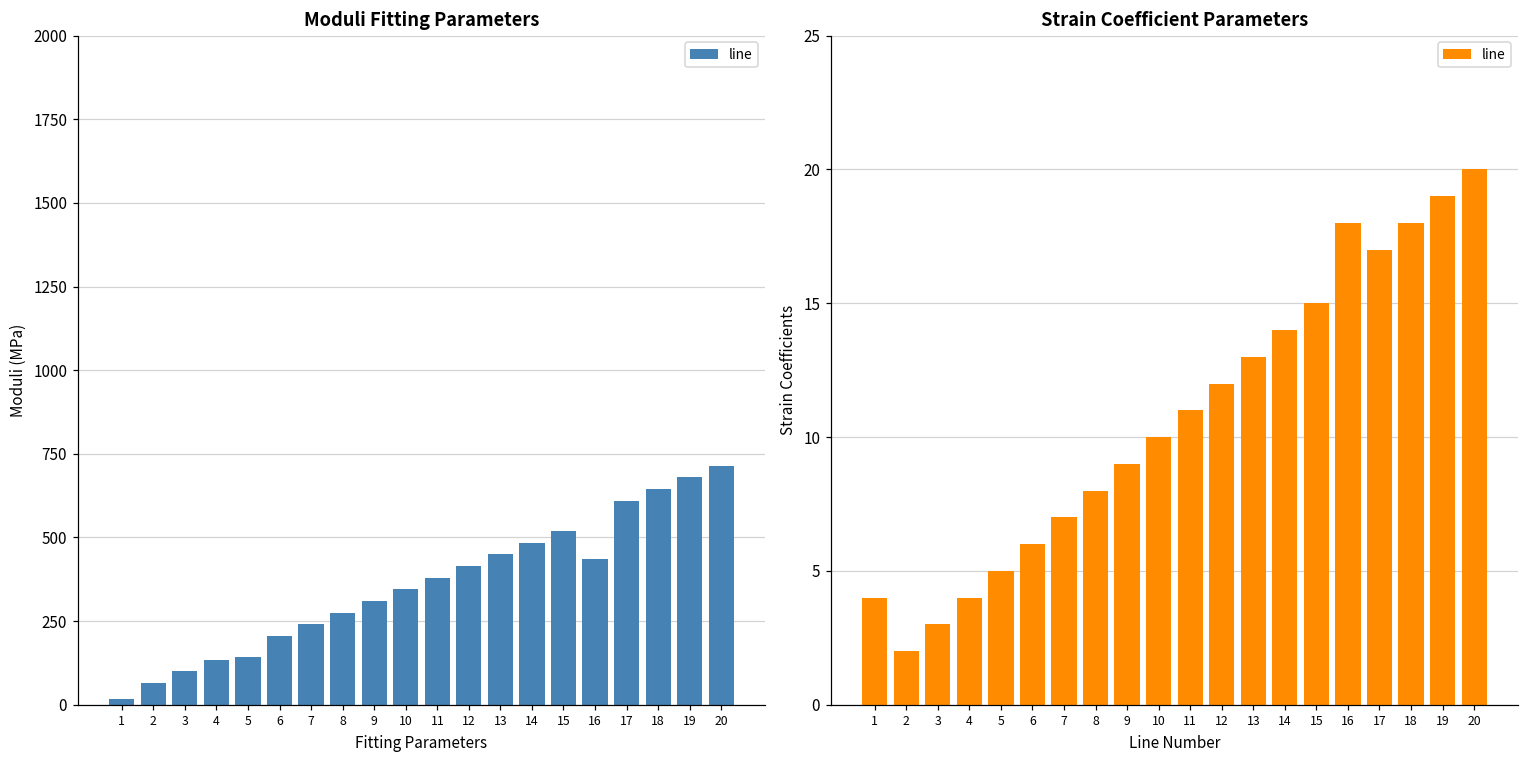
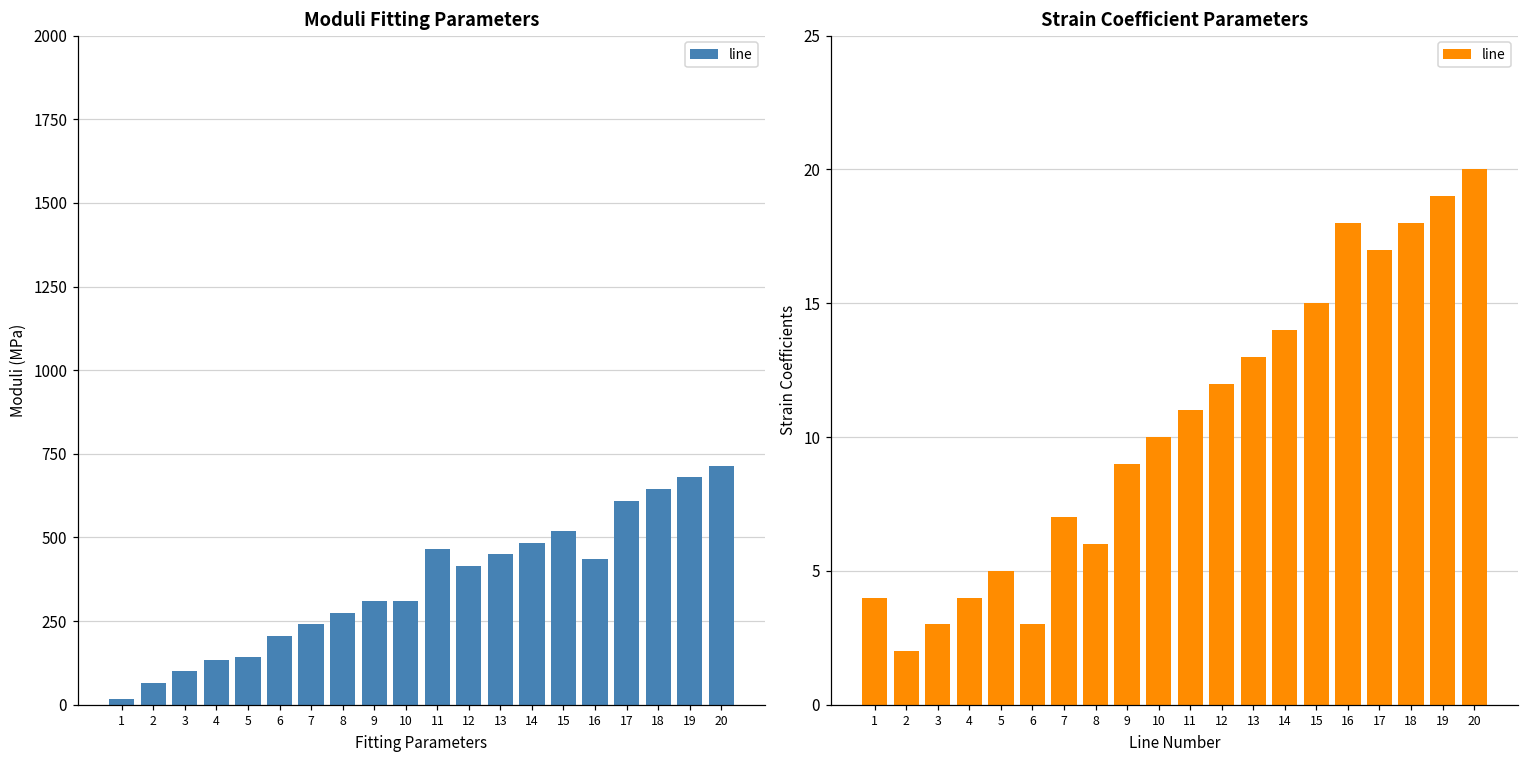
Moduli Fitting Parameters, 10: 350 -> 310
Moduli Fitting Parameters, 11: 380 -> 470
Strain Coefficient Parameters, 6: 6 -> 3
Strain Coefficient Parameters, 8: 8 -> 6
